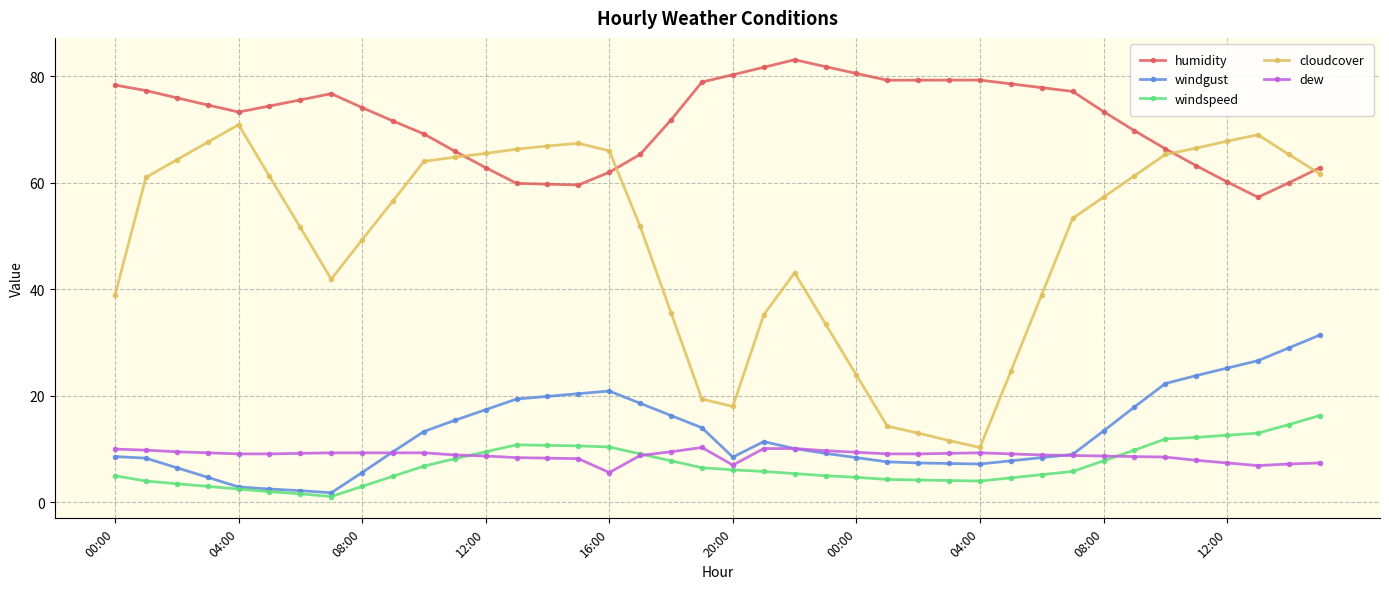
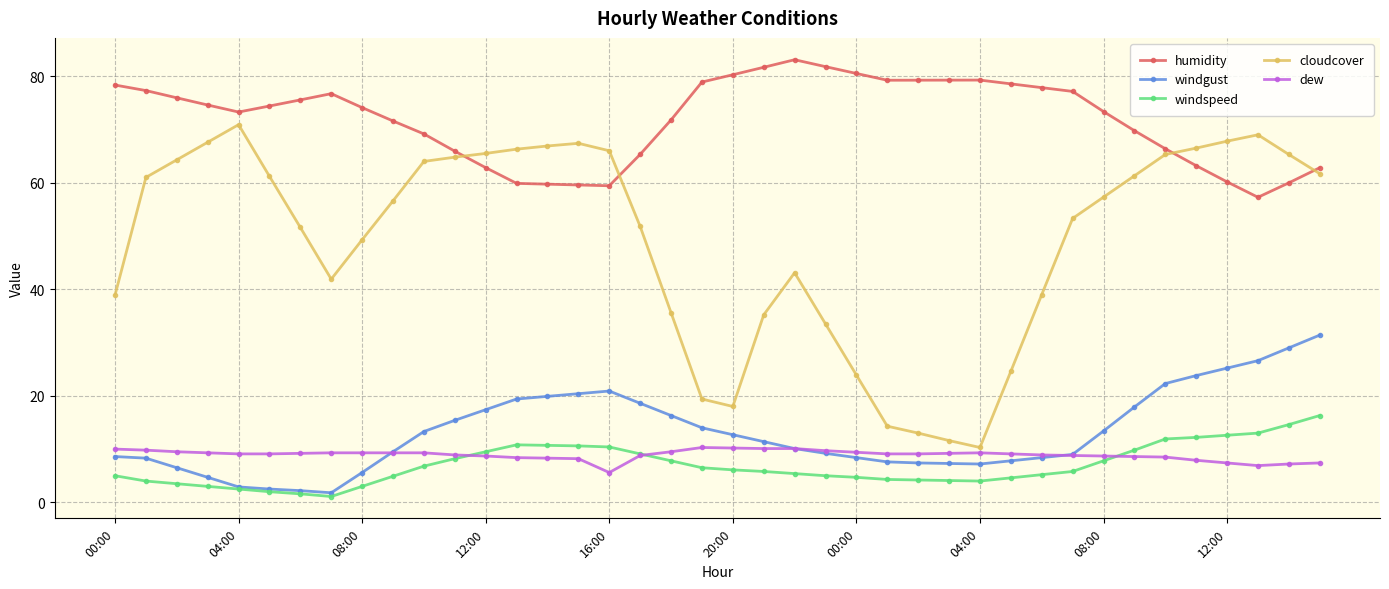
humidity, 16:00: 62 -> 59
windgust, 20:00: 9 -> 13
dew, 20:00: 7 -> 10
